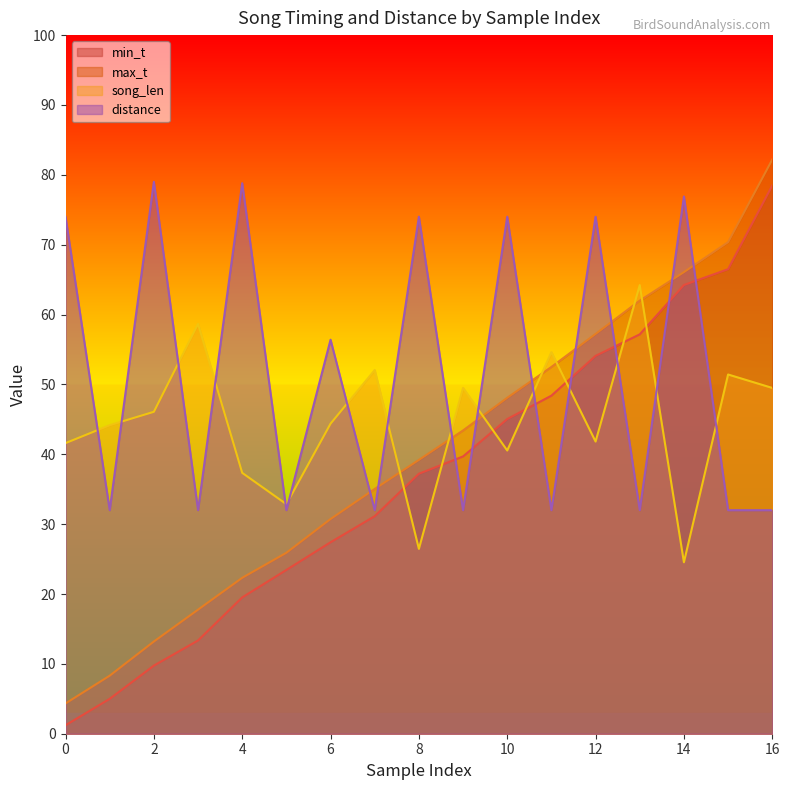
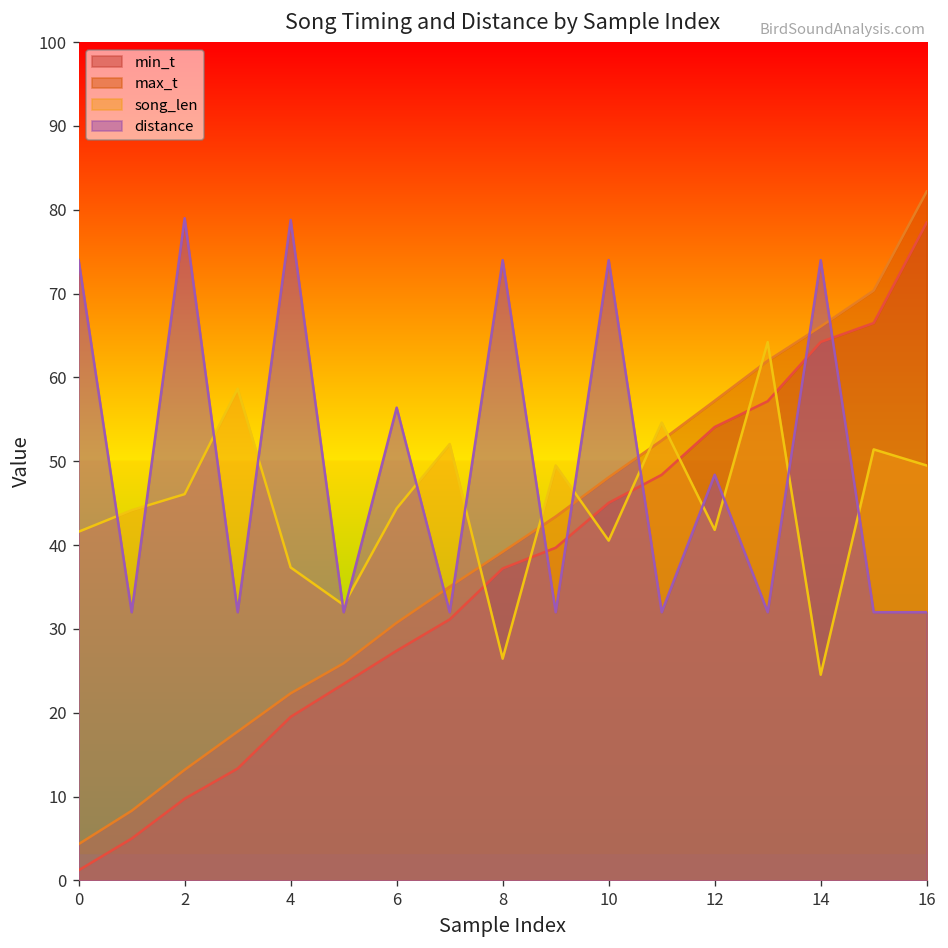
distance, 12: 74 -> 48
distance, 14: 77 -> 74
